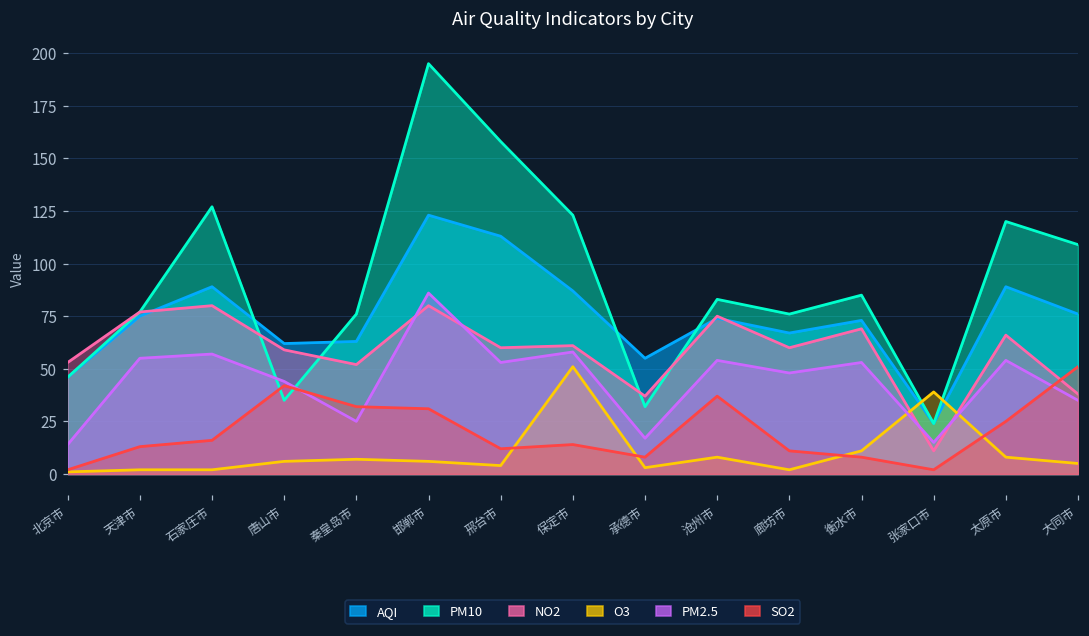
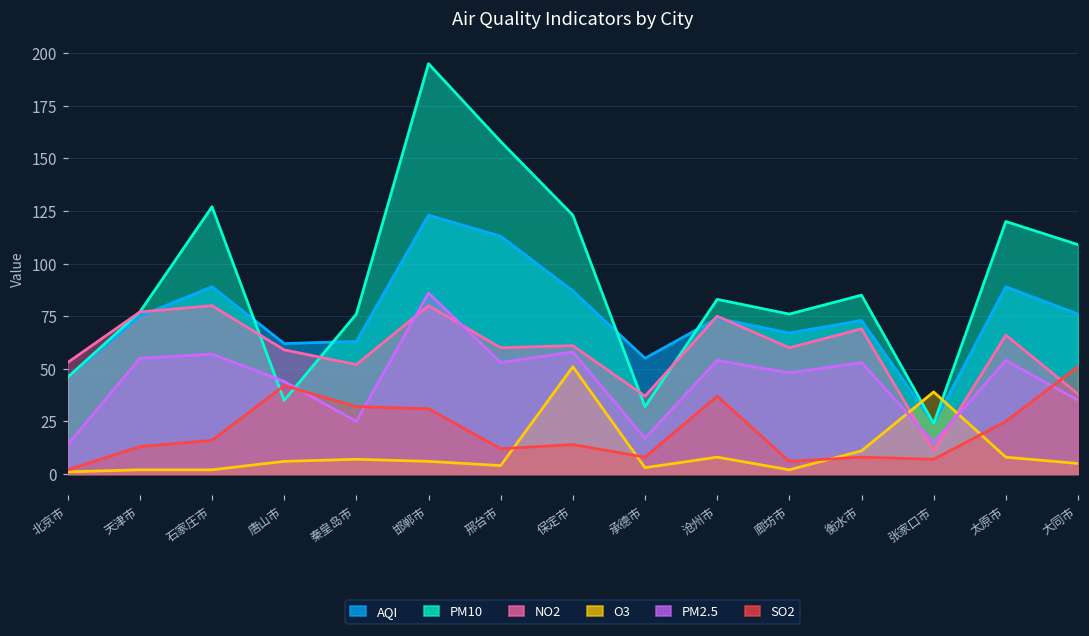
SO2, 廊坊市: 11 -> 6
SO2, 张家口市: 2 -> 7
